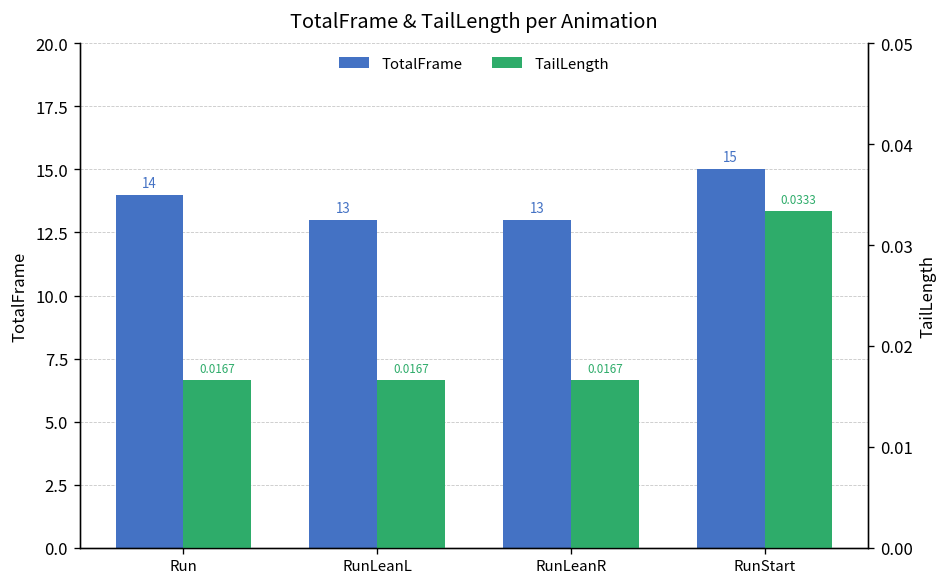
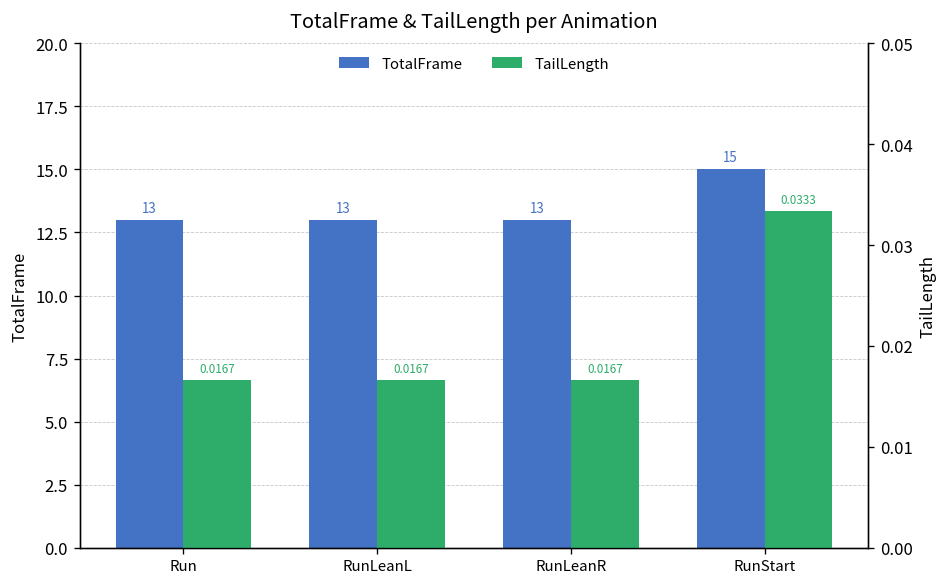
TotalFrame, Run: 14 -> 13
